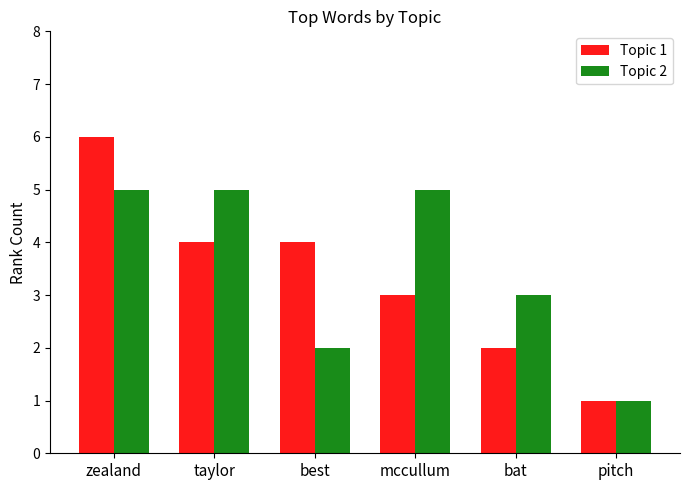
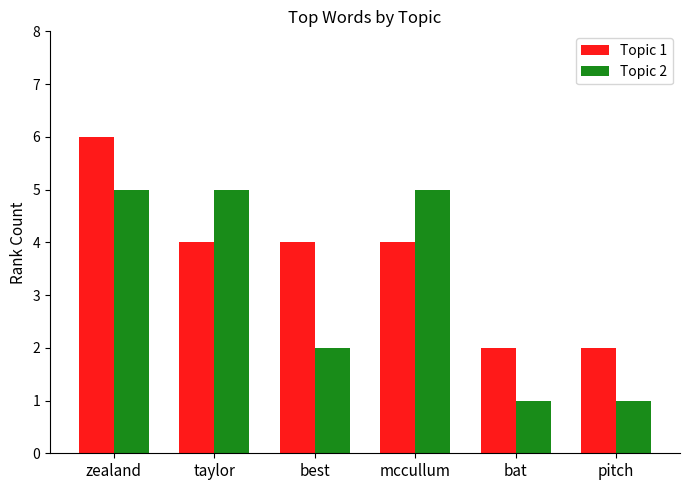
Topic 1, mccullum: 3 -> 4
Topic 2, bat: 3 -> 1
Topic 1, pitch: 1 -> 2
